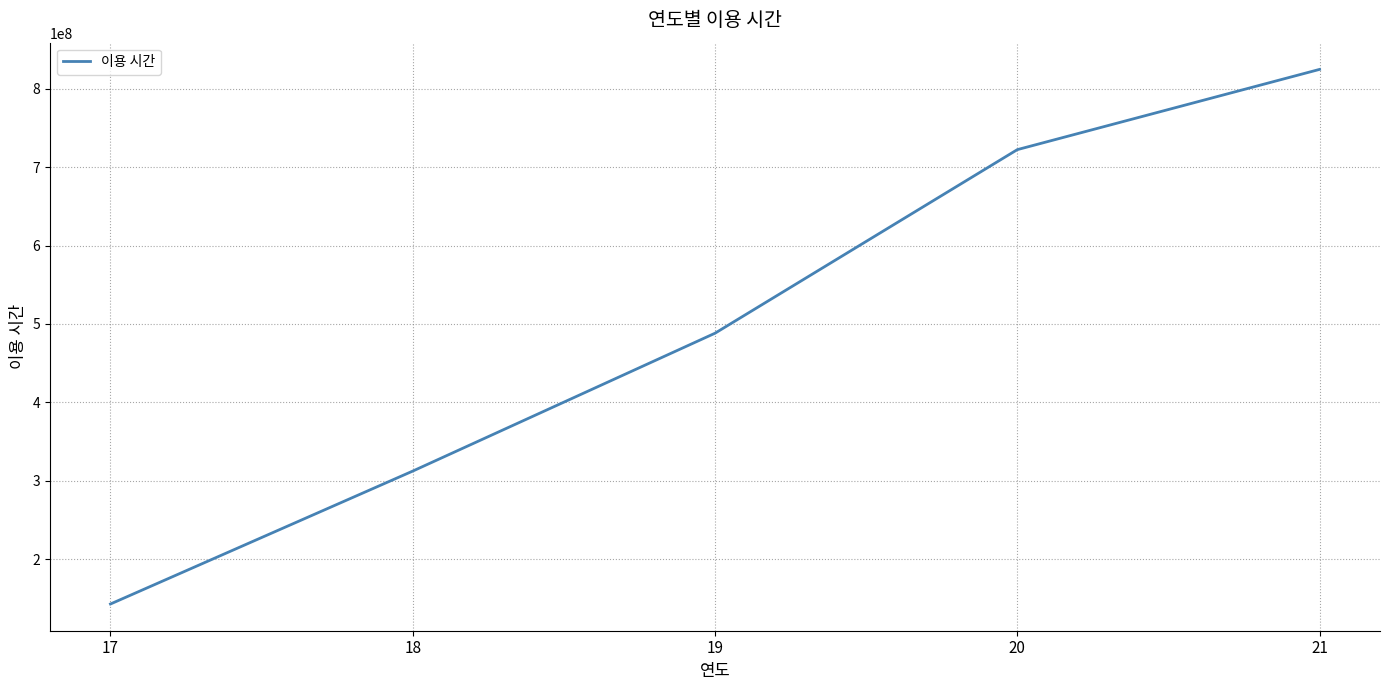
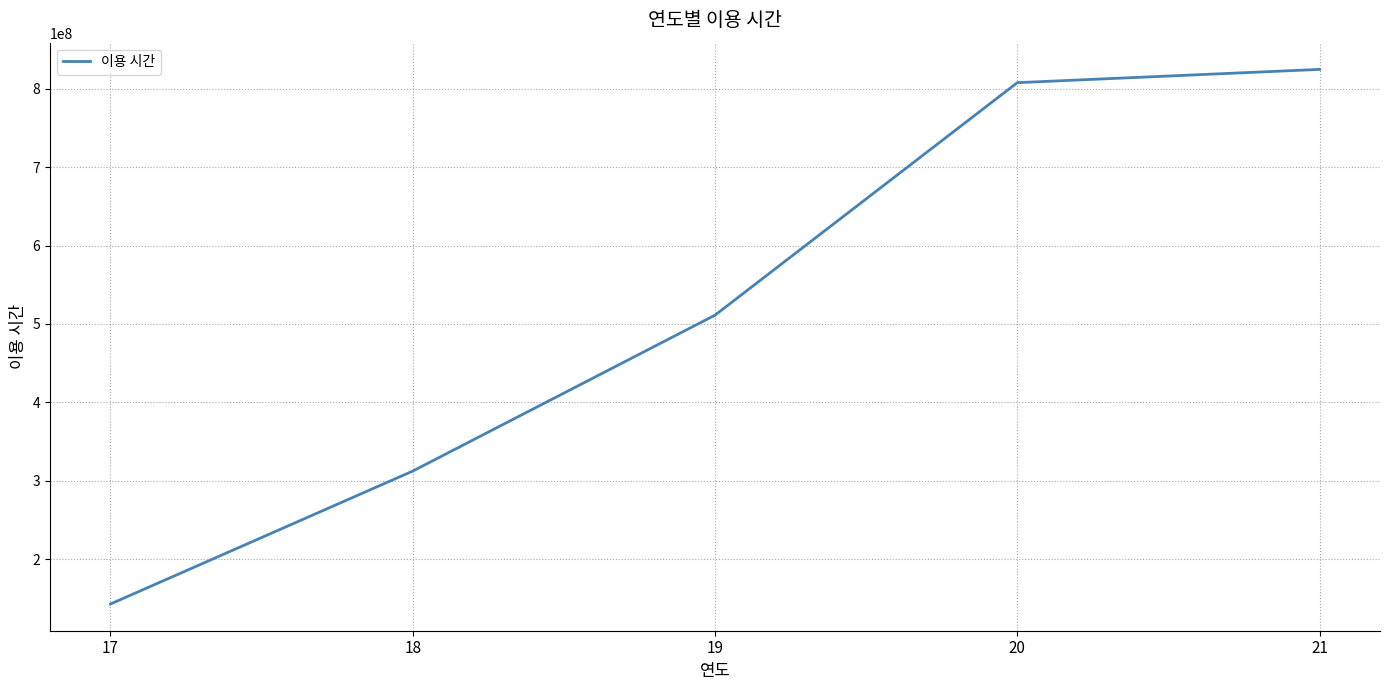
19: 490000000 -> 510000000
20: 720000000 -> 810000000
